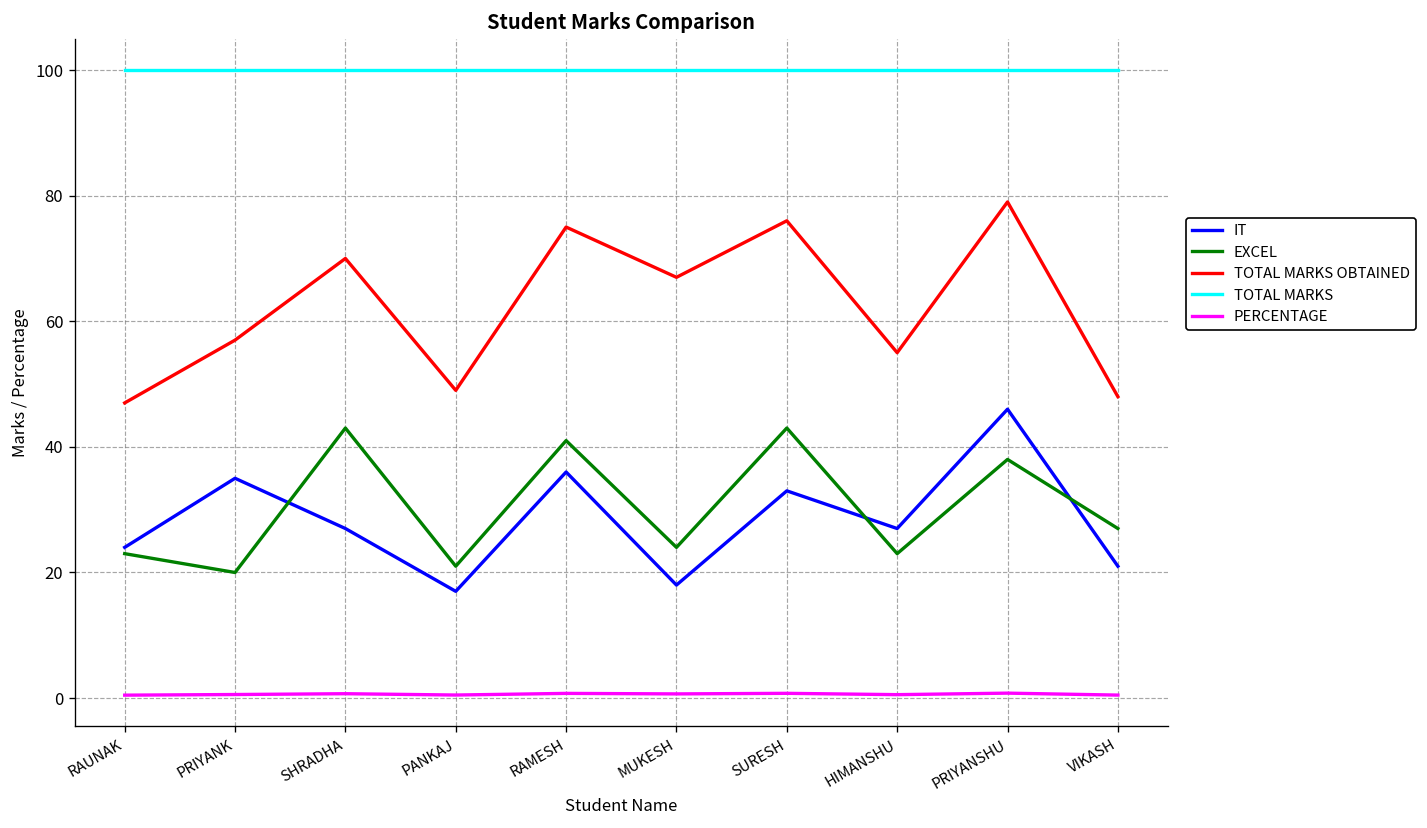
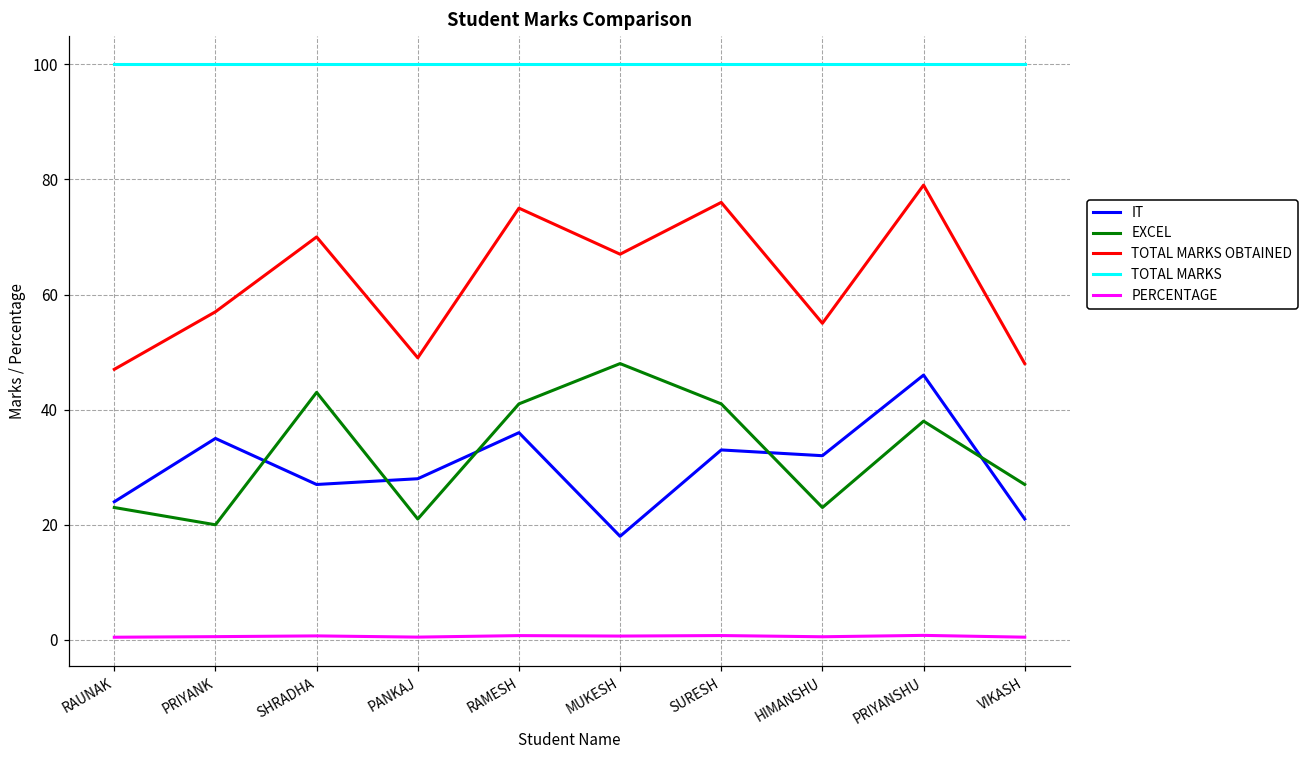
IT, PANKAJ: 17 -> 28
EXCEL, MUKESH: 24 -> 48
EXCEL, SURESH: 43 -> 41
IT, HIMANSHU: 27 -> 32
